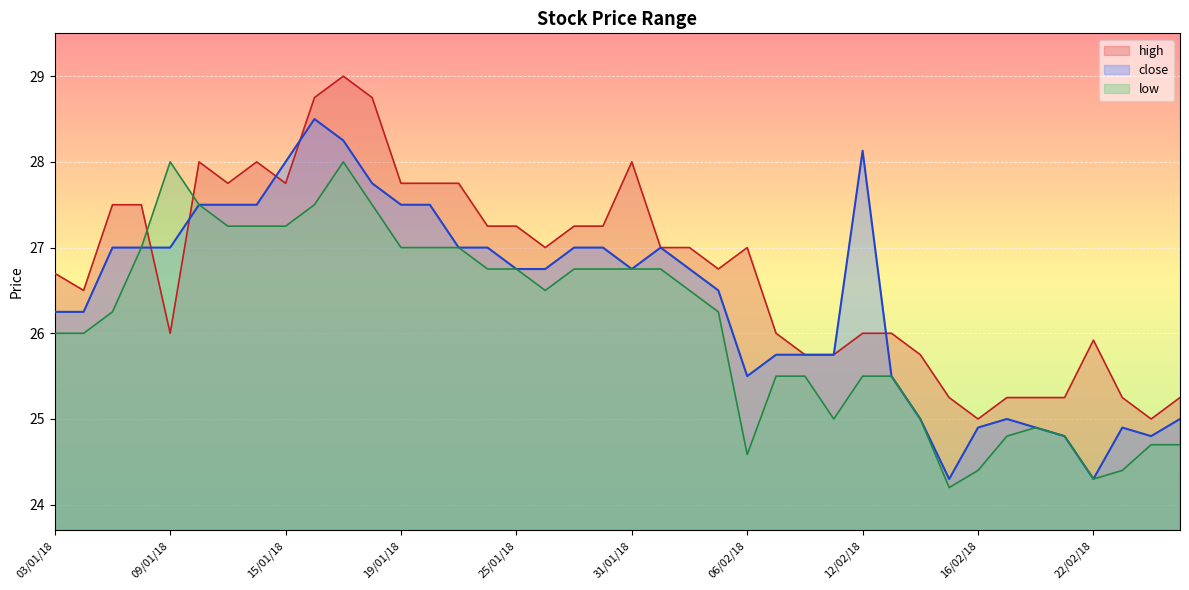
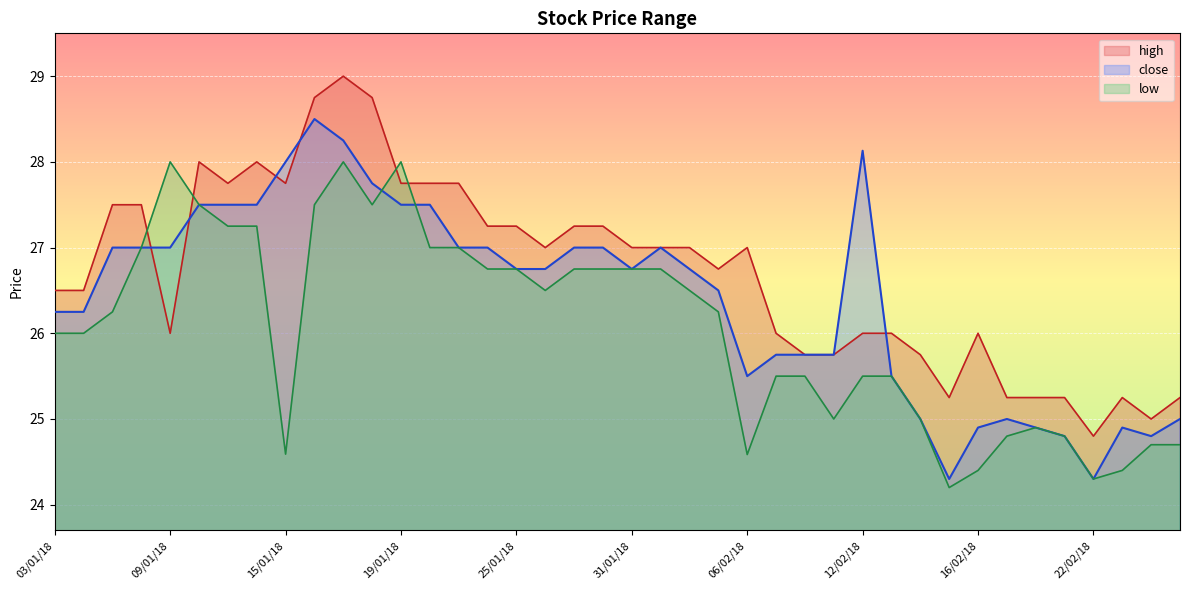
high, 03/01/18: 26.7 -> 26.5
low, 15/01/18: 27.3 -> 24.6
low, 19/01/18: 27 -> 28
high, 31/01/18: 28 -> 27
high, 16/02/18: 25 -> 26
high, 22/02/18: 25.9 -> 24.8
